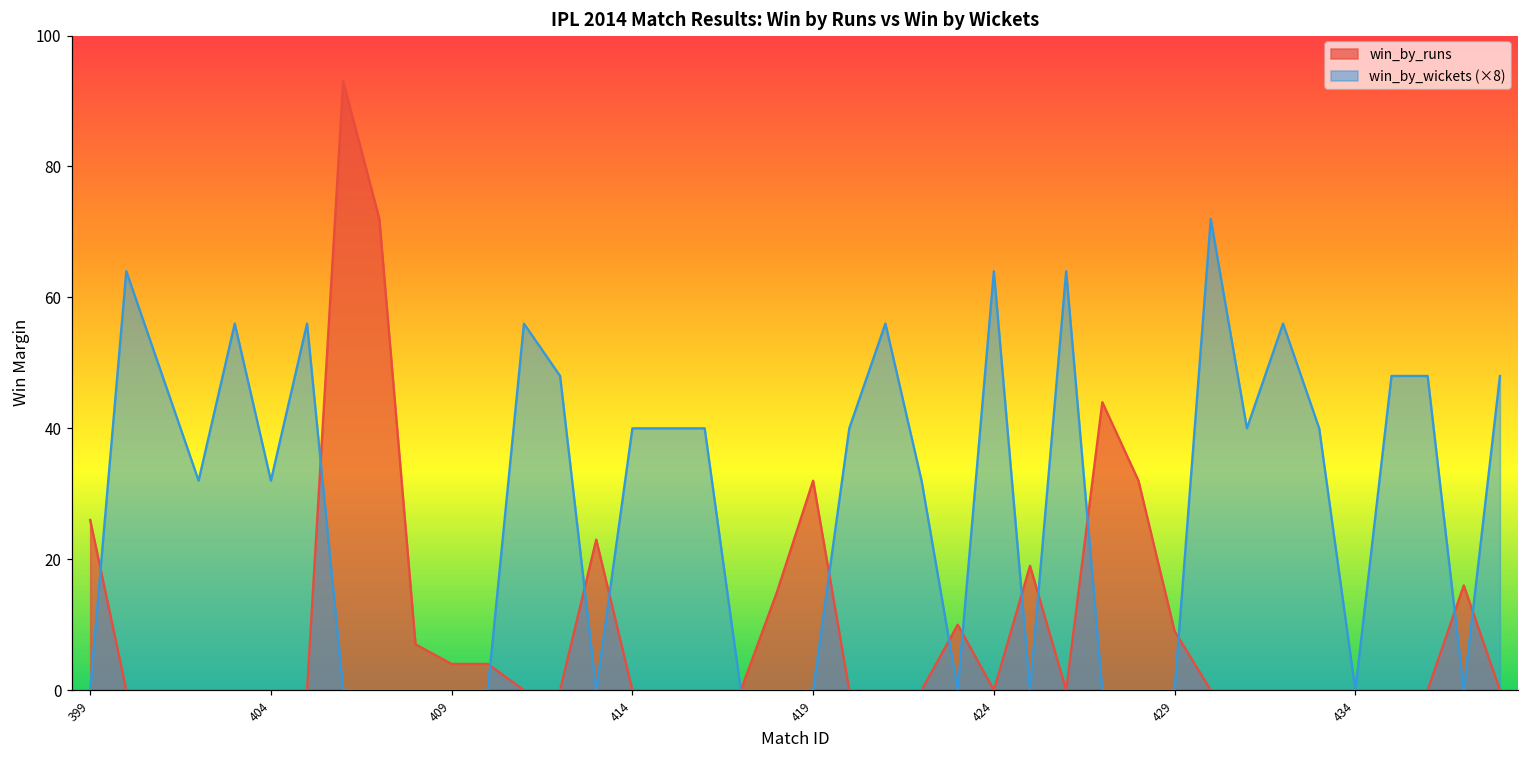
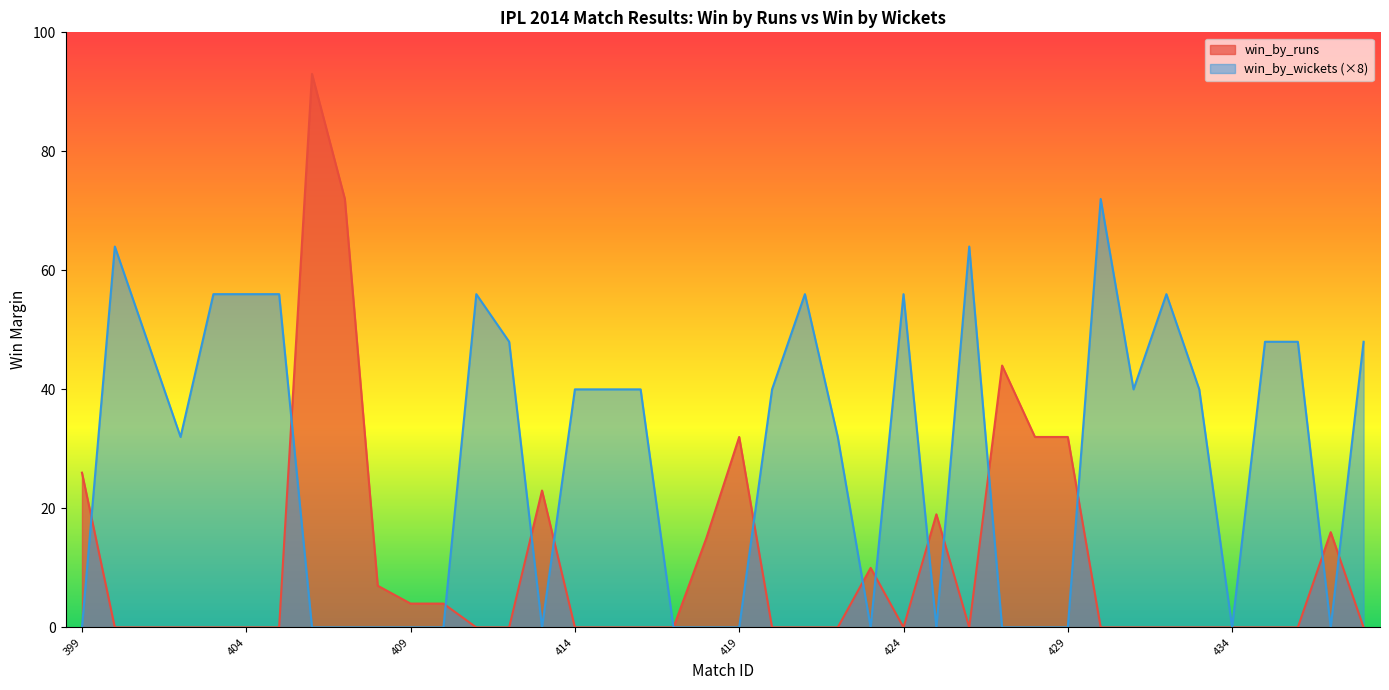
win_by_wickets (×8), 404: 32 -> 56
win_by_wickets (×8), 424: 64 -> 56
win_by_runs, 429: 9 -> 32
